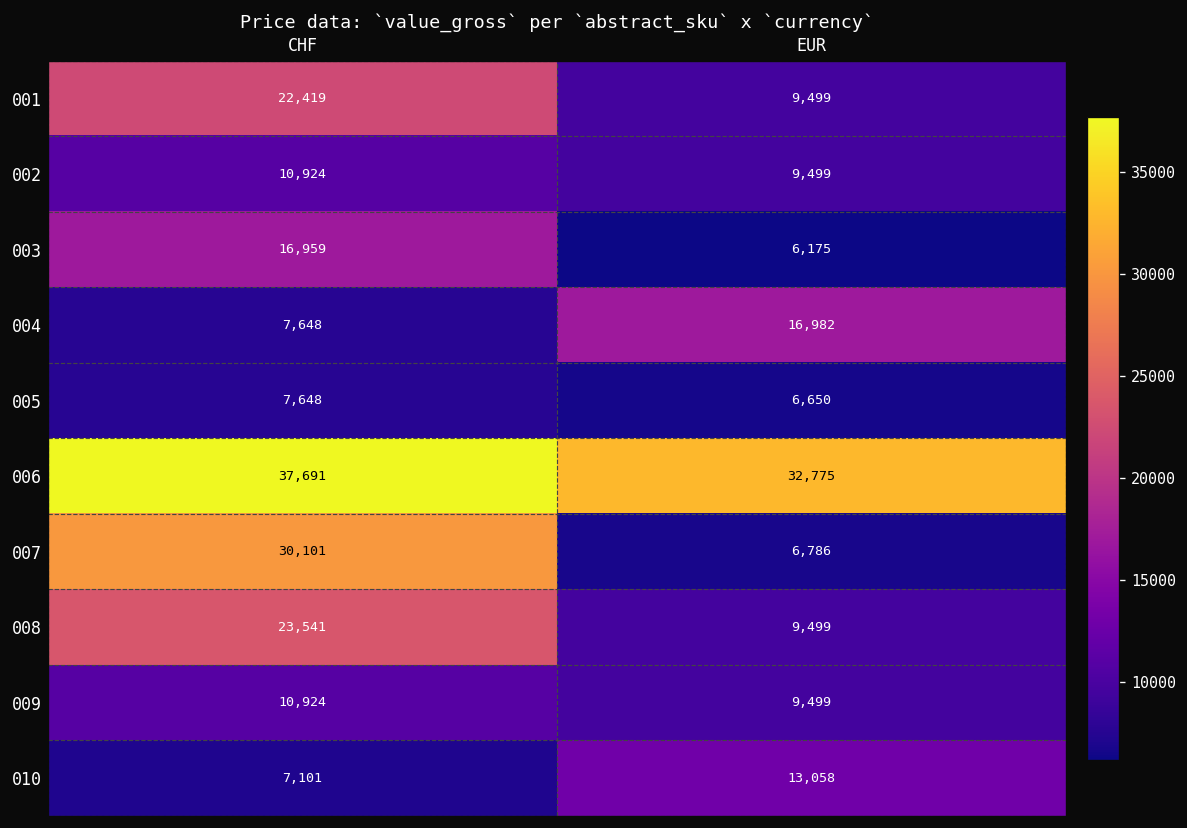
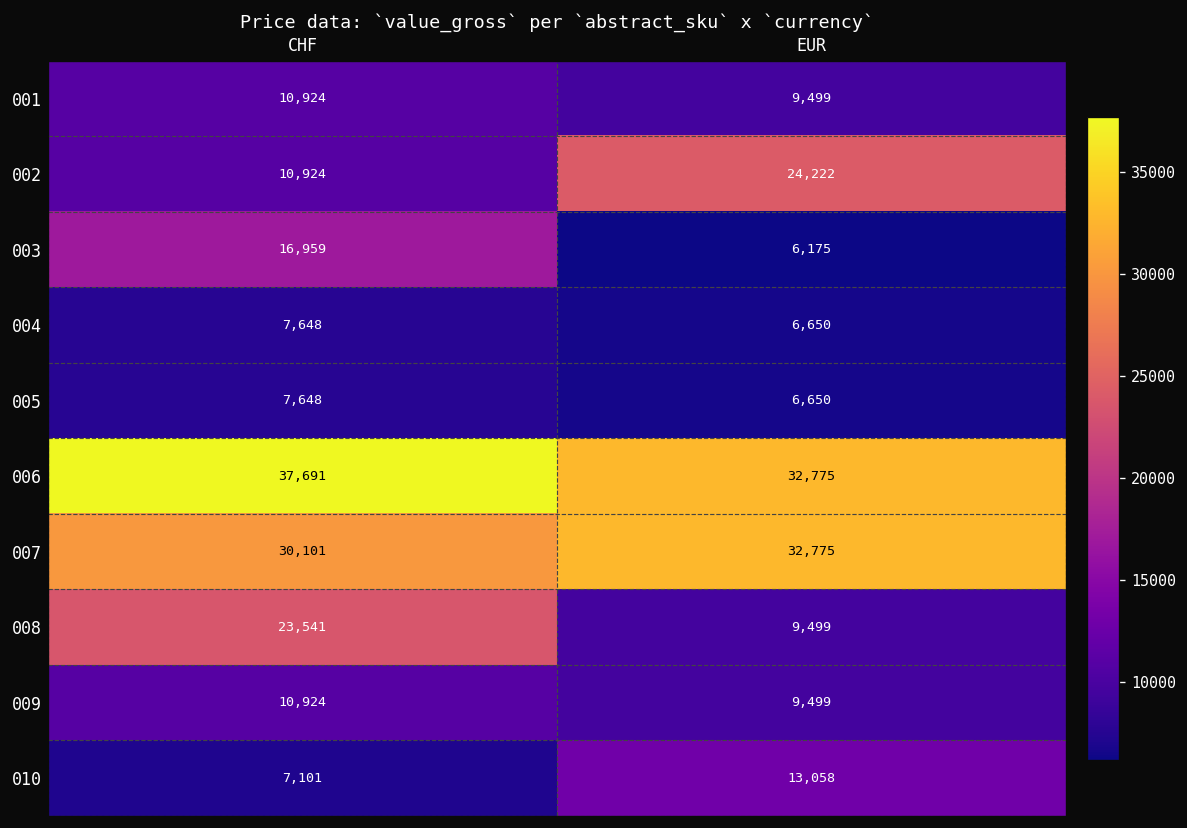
001, CHF: 22,419 -> 10,924
002, EUR: 9,499 -> 24,222
004, EUR: 16,982 -> 6,650
007, EUR: 6,786 -> 32,775
